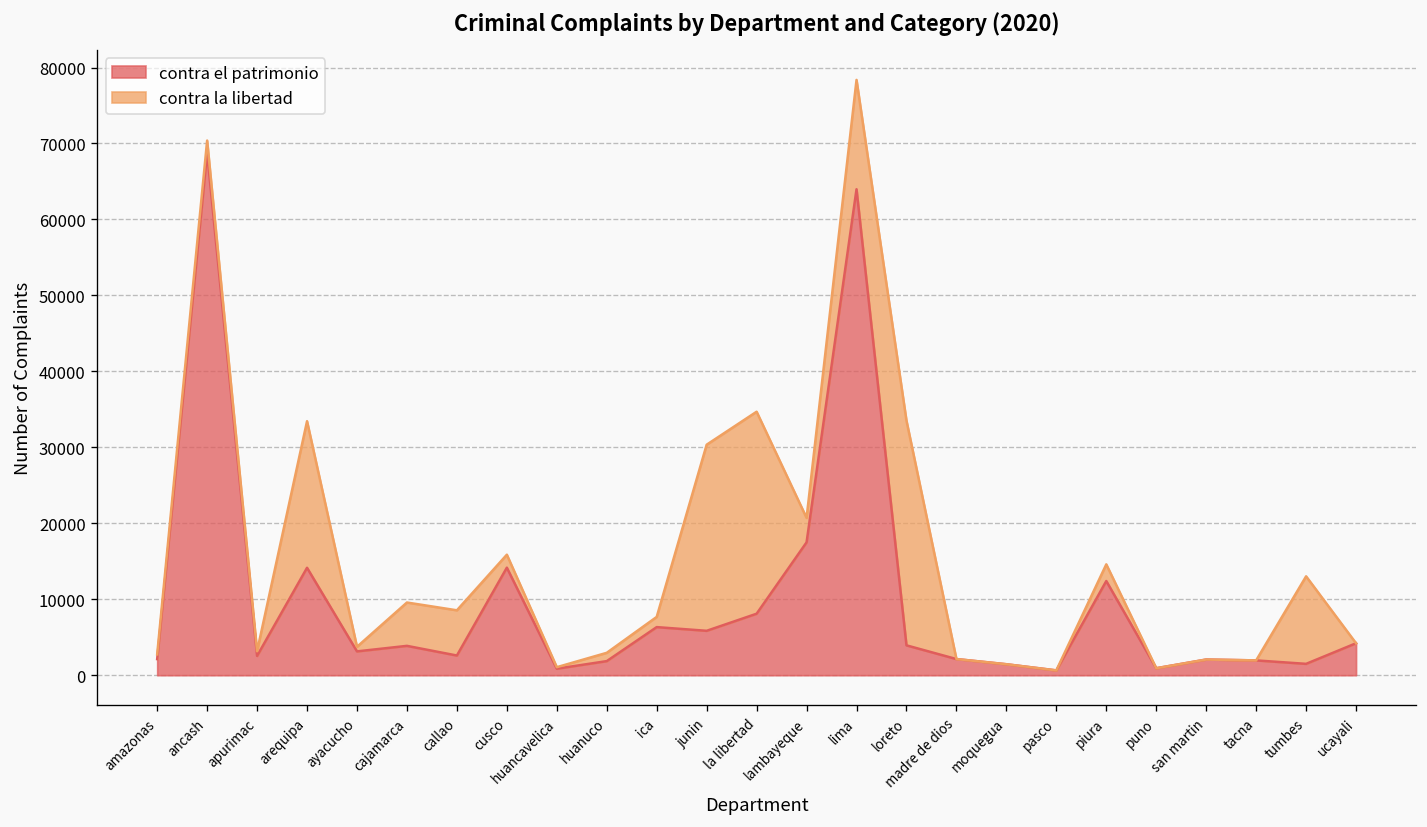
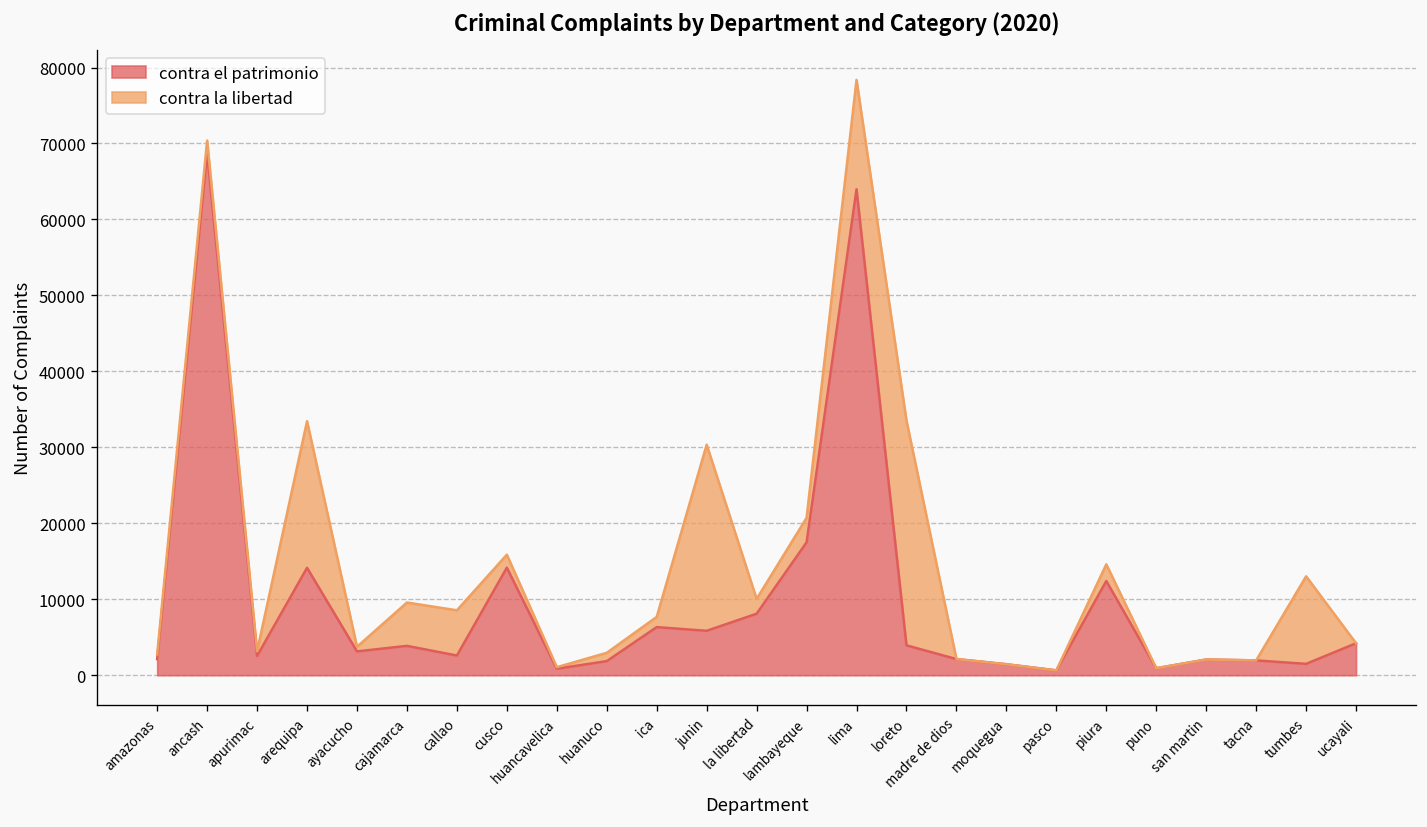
contra la libertad, la libertad: 27000 -> 2000
